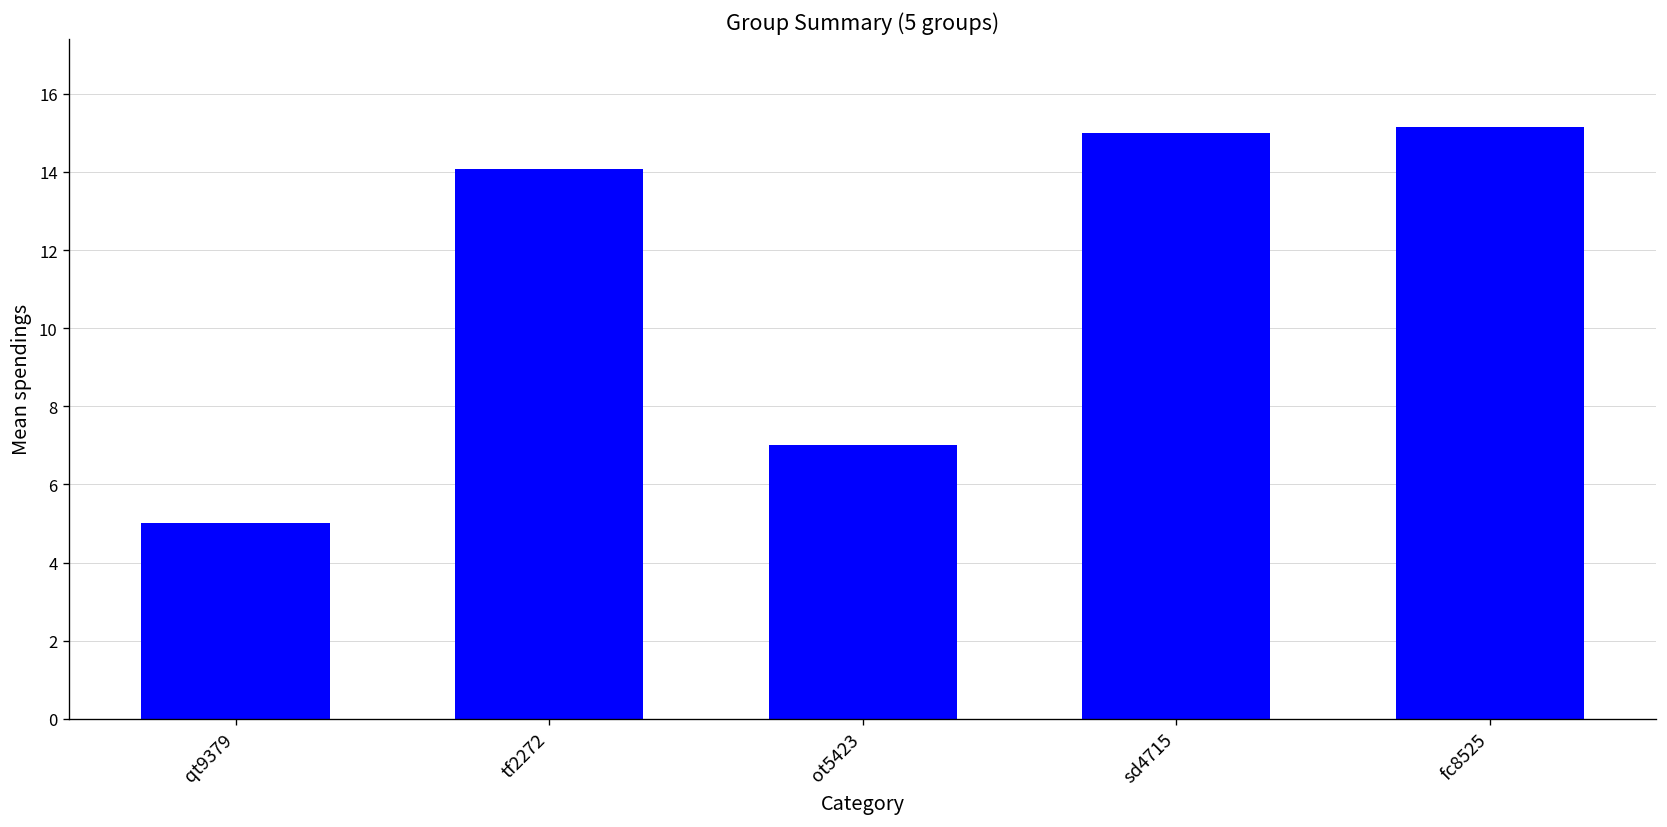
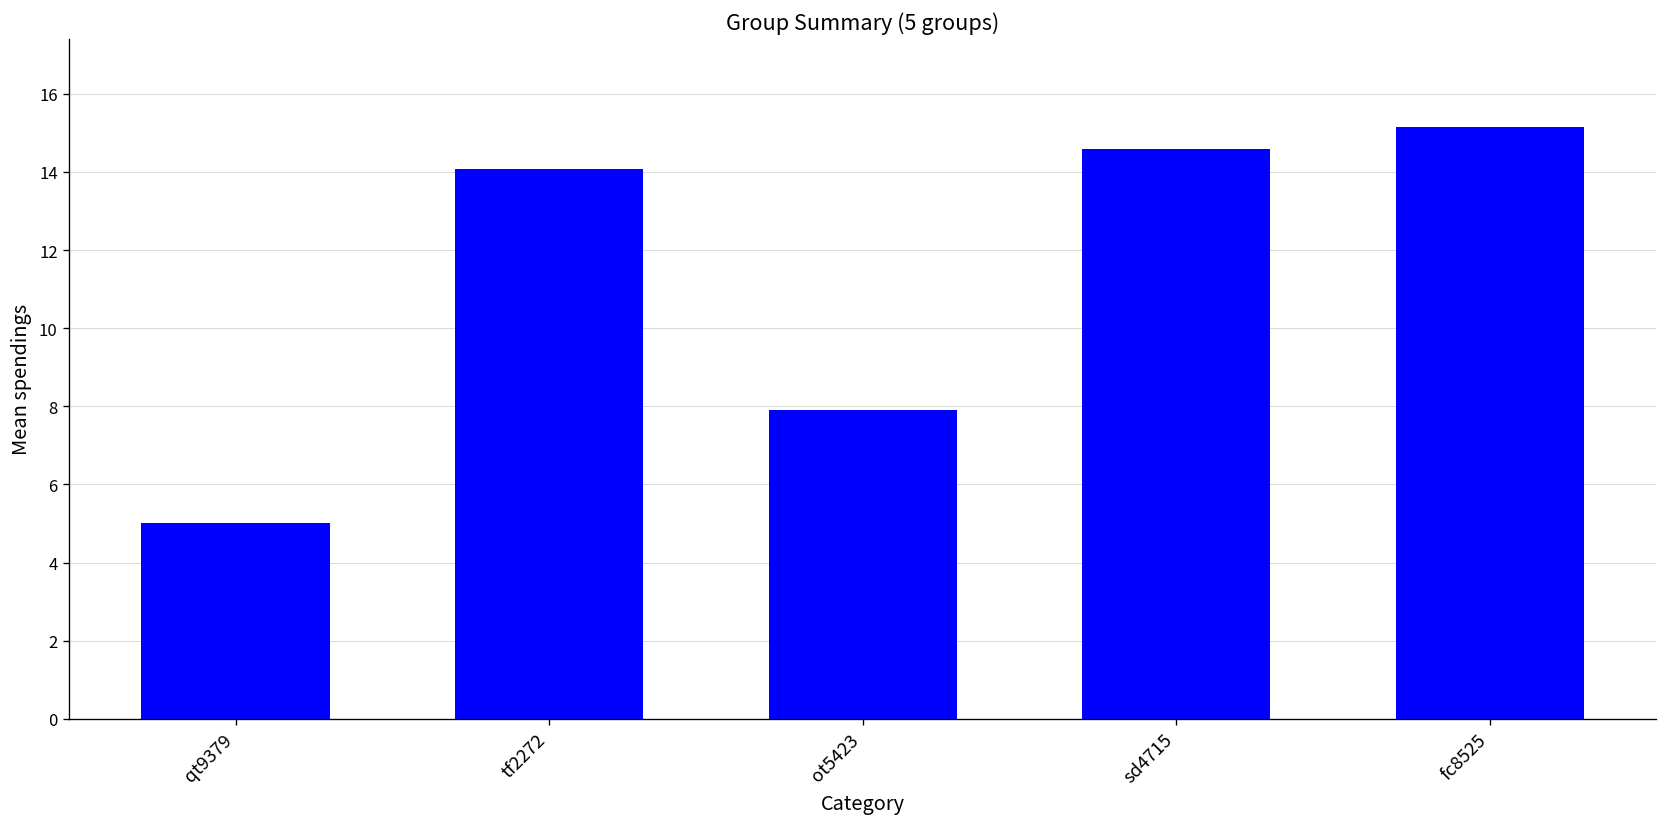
ot5423: 7.0 -> 7.9
sd4715: 15.0 -> 14.6
